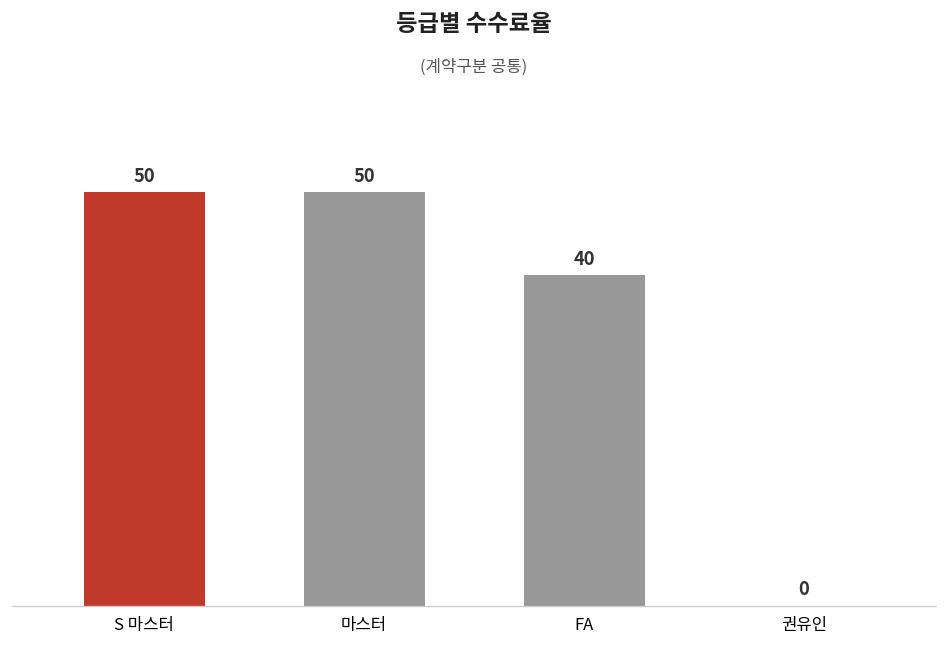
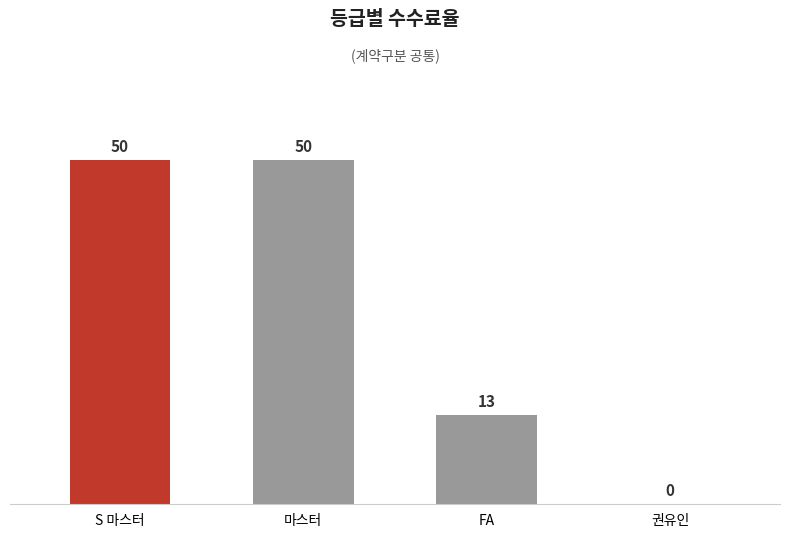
FA: 40 -> 13
